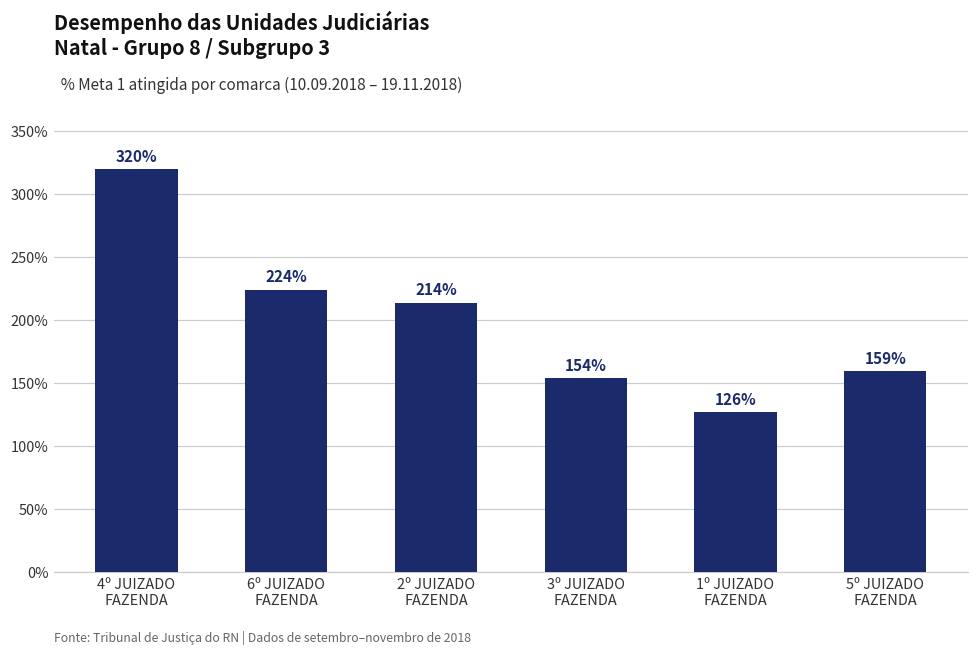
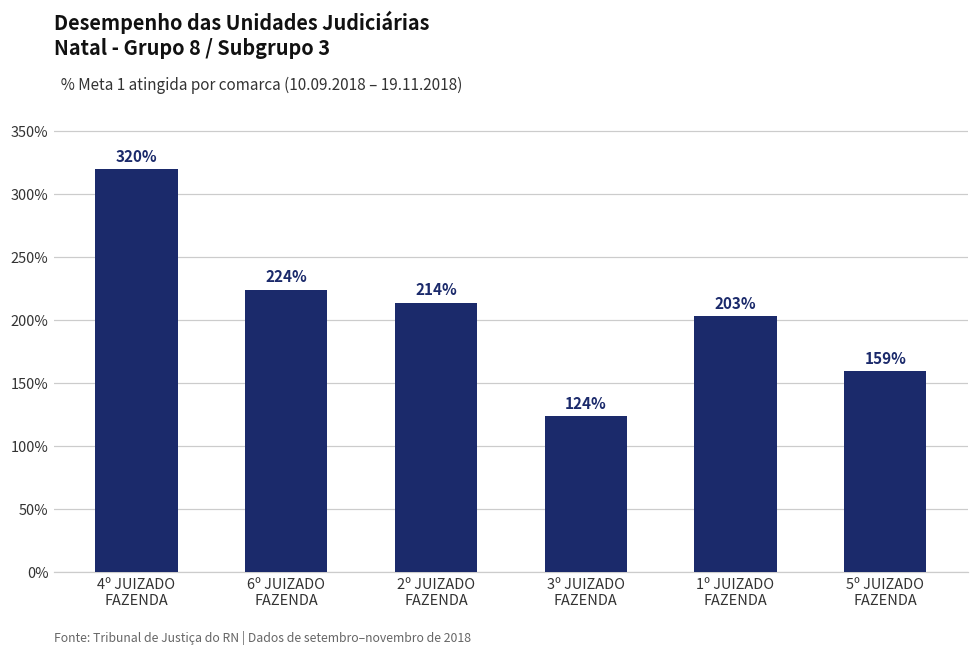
3º JUIZADO FAZENDA: 154% -> 124%
1º JUIZADO FAZENDA: 126% -> 203%
